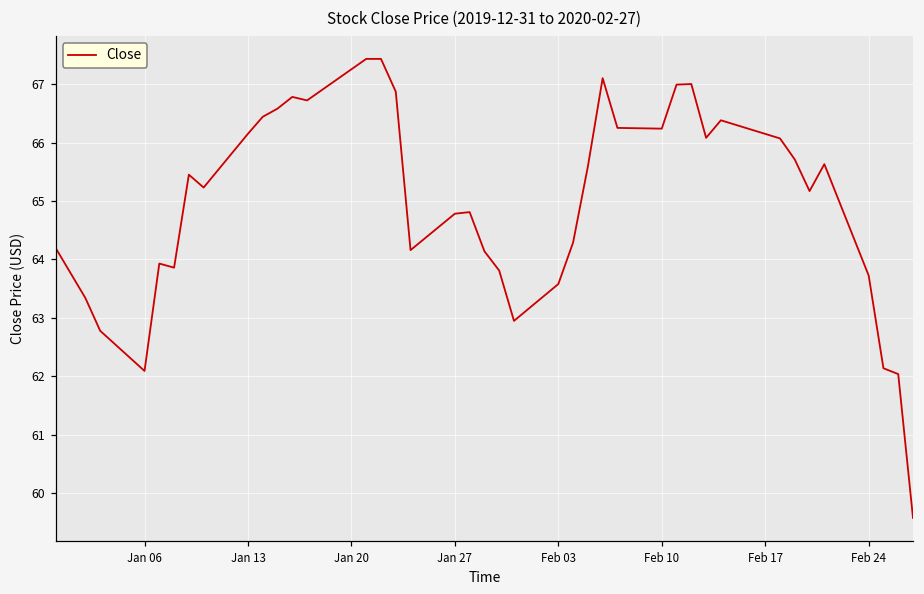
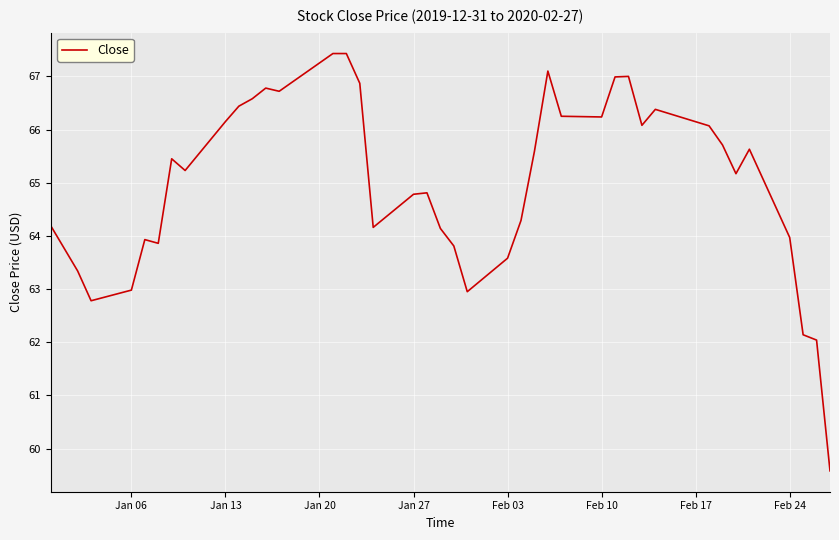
Jan 06: 62.1 -> 63.0
Feb 24: 63.7 -> 64.0
